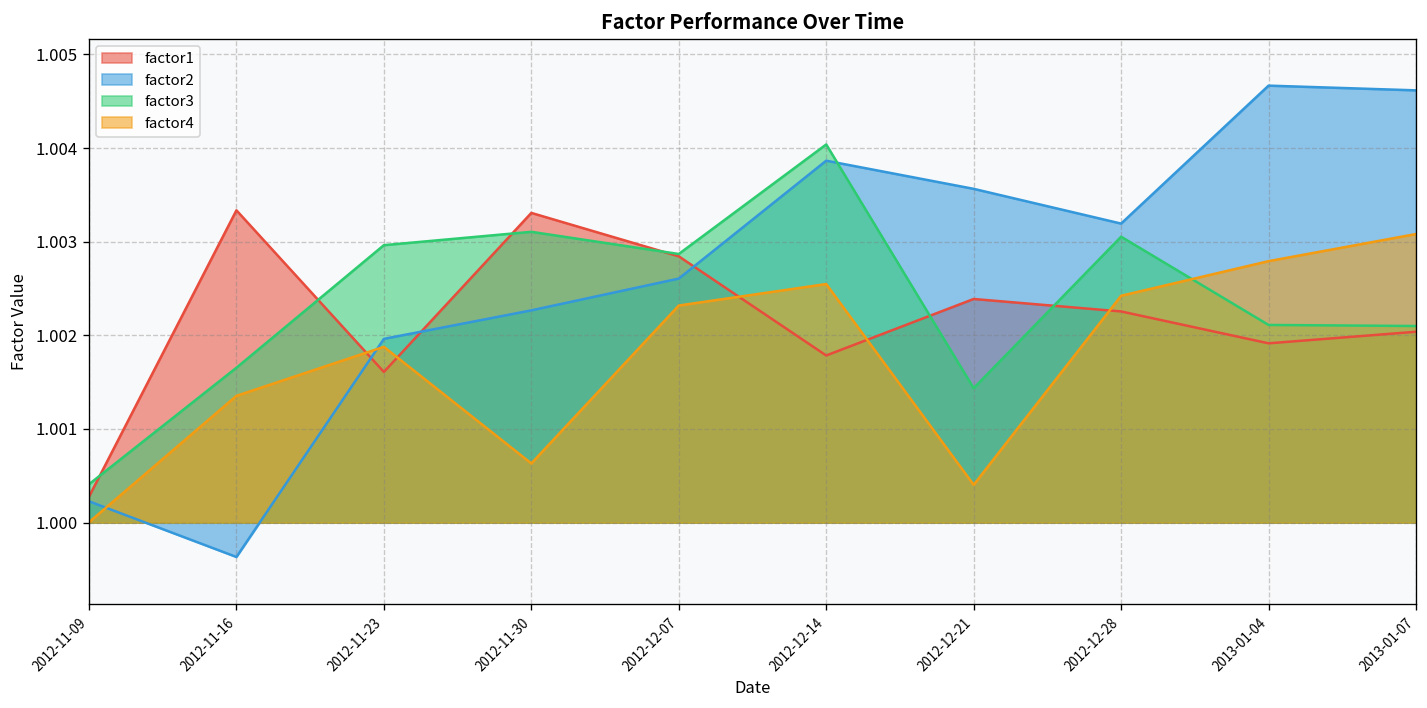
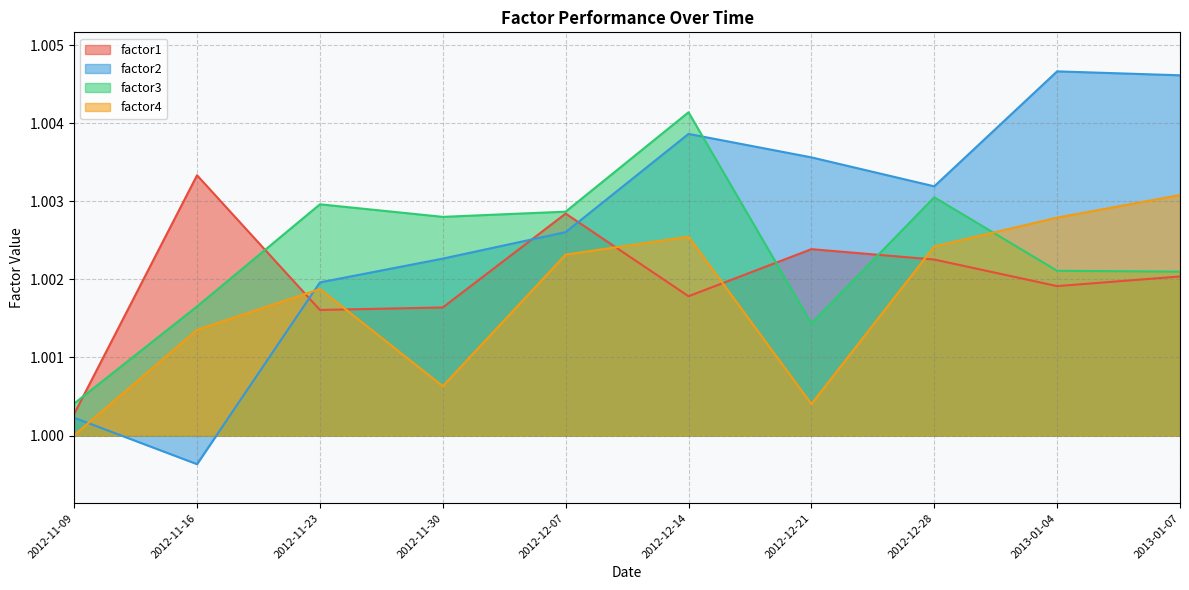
factor1, 2012-11-30: 1.0033 -> 1.0016
factor3, 2012-11-30: 1.0031 -> 1.0028
factor3, 2012-12-14: 1.0040 -> 1.0041
